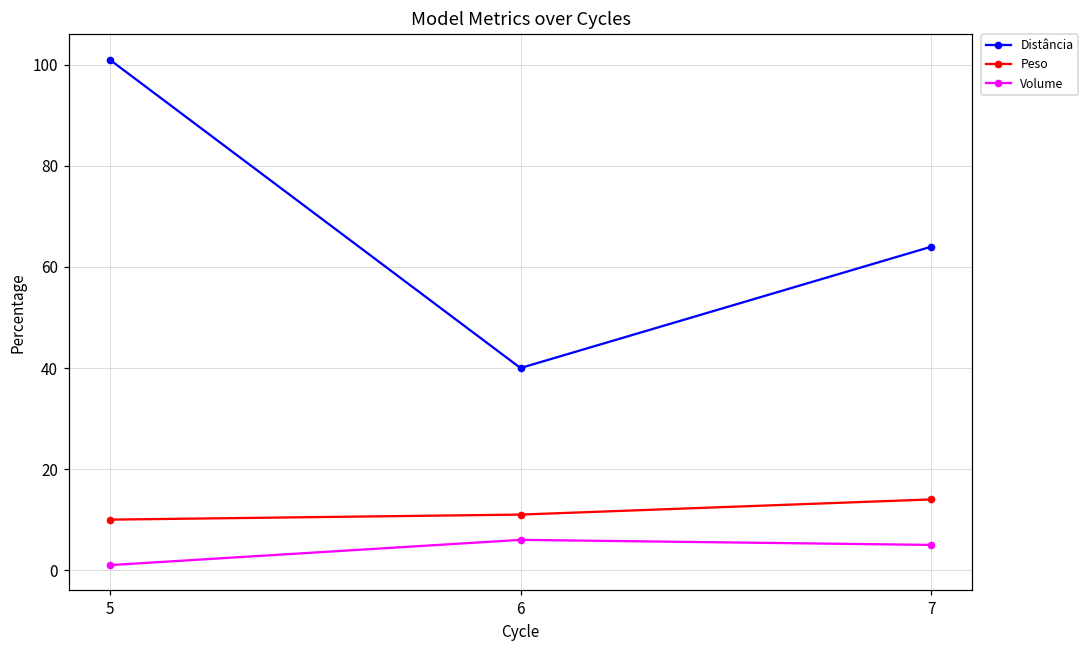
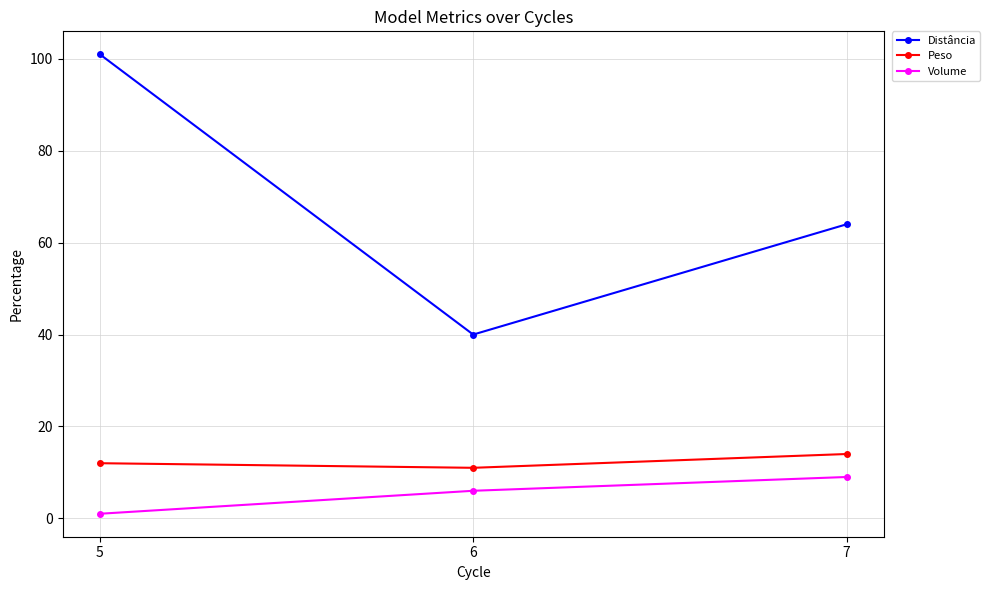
Peso, 5: 10 -> 12
Volume, 7: 5 -> 9
